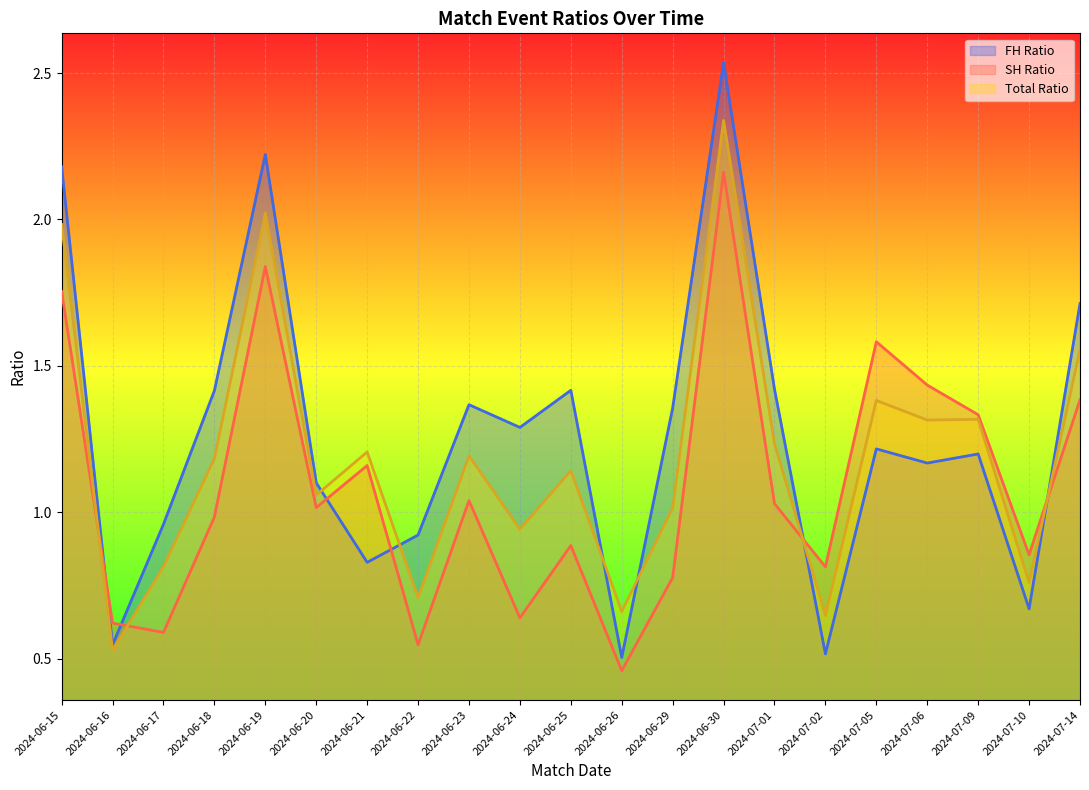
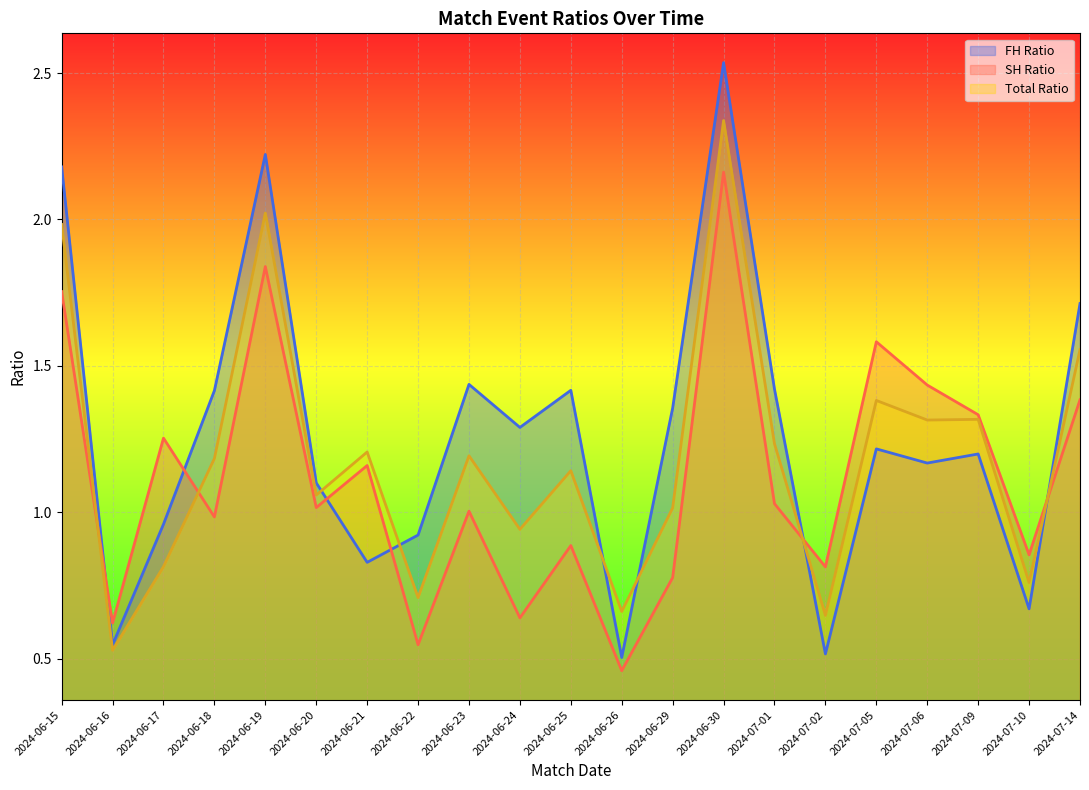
SH Ratio, 2024-06-17: 0.59 -> 1.25
FH Ratio, 2024-06-23: 1.37 -> 1.44
SH Ratio, 2024-06-23: 1.04 -> 1.00
